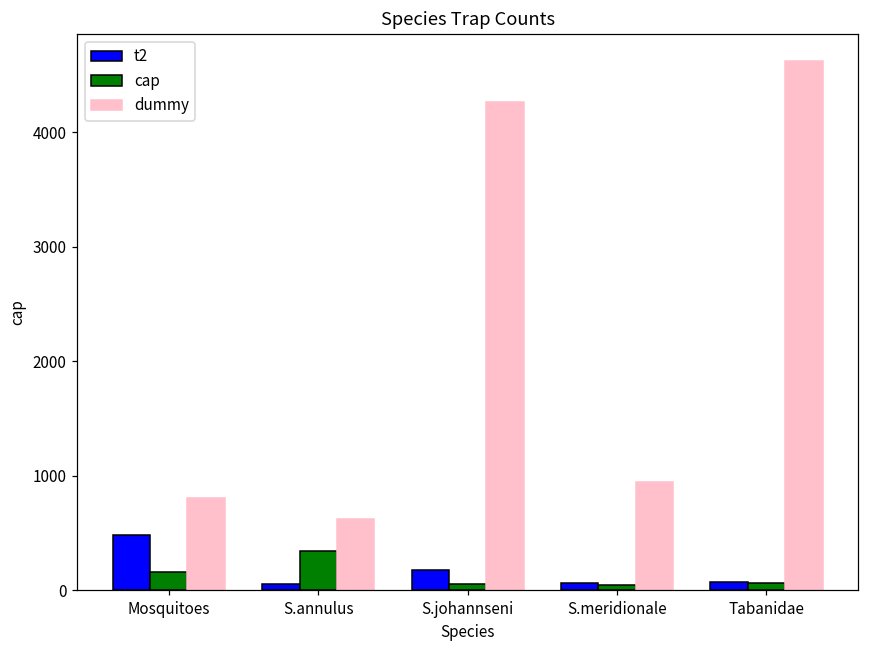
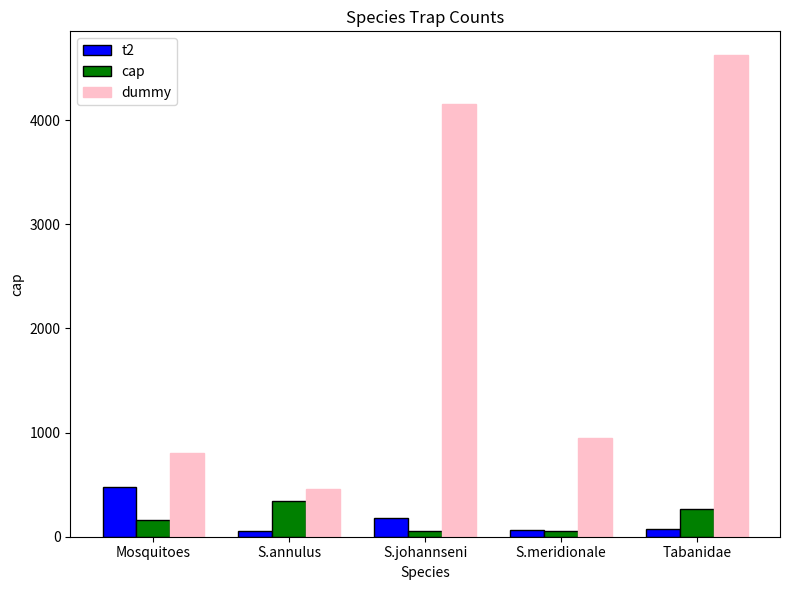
dummy, S.annulus: 630 -> 460
dummy, S.johannseni: 4270 -> 4150
cap, Tabanidae: 70 -> 270
